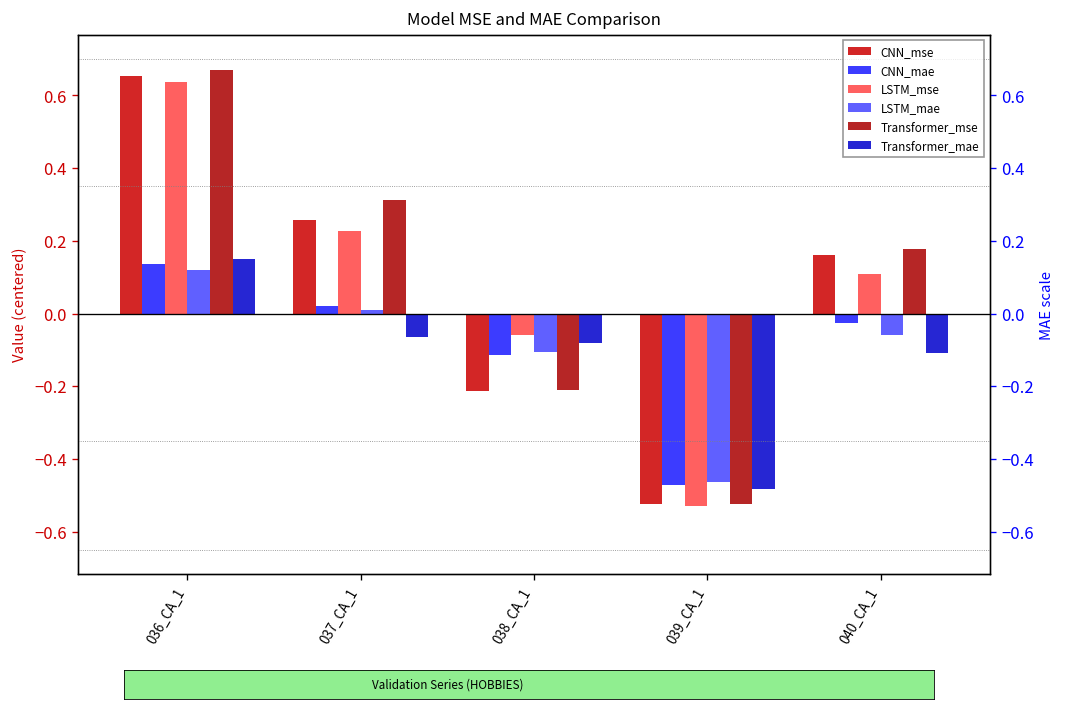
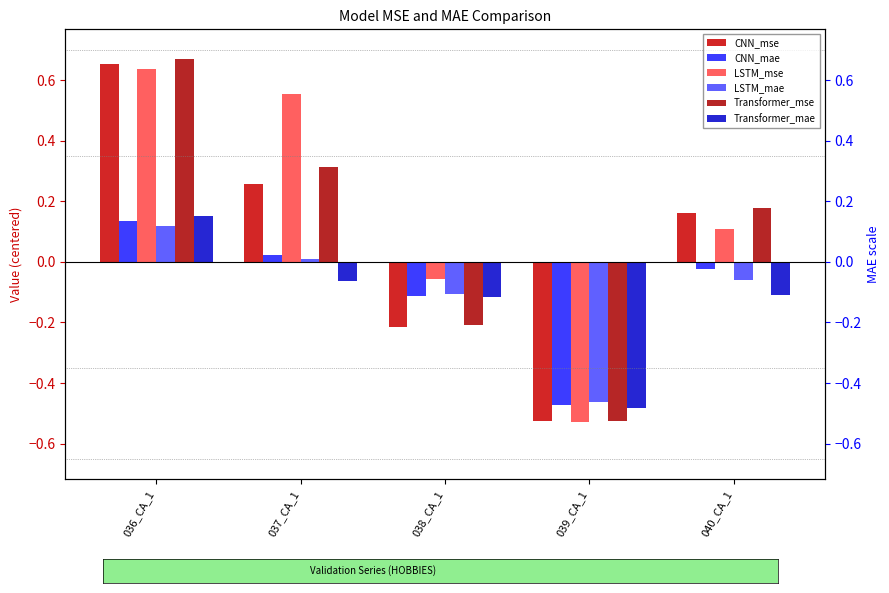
LSTM_mse, 037_CA_1: 0.23 -> 0.56
Transformer_mae, 038_CA_1: -0.08 -> -0.12
